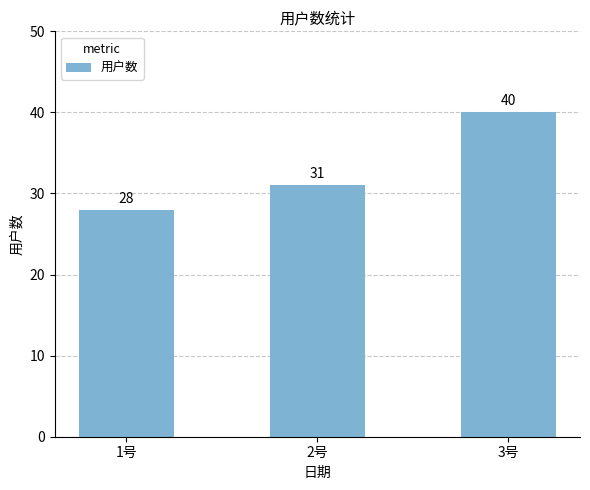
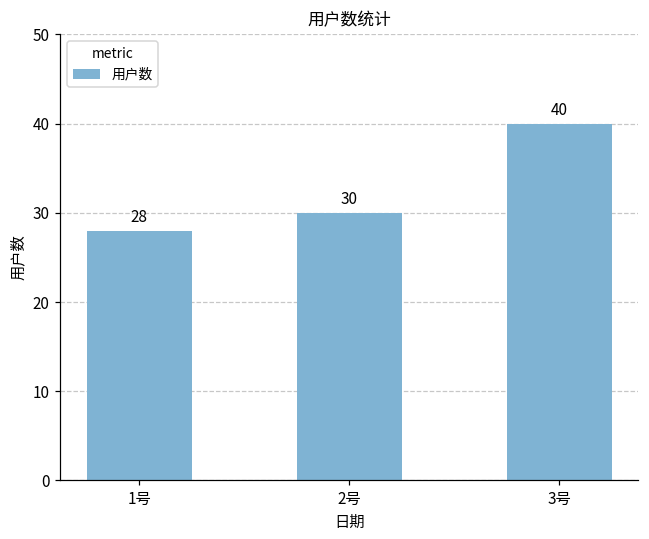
2号: 31 -> 30
